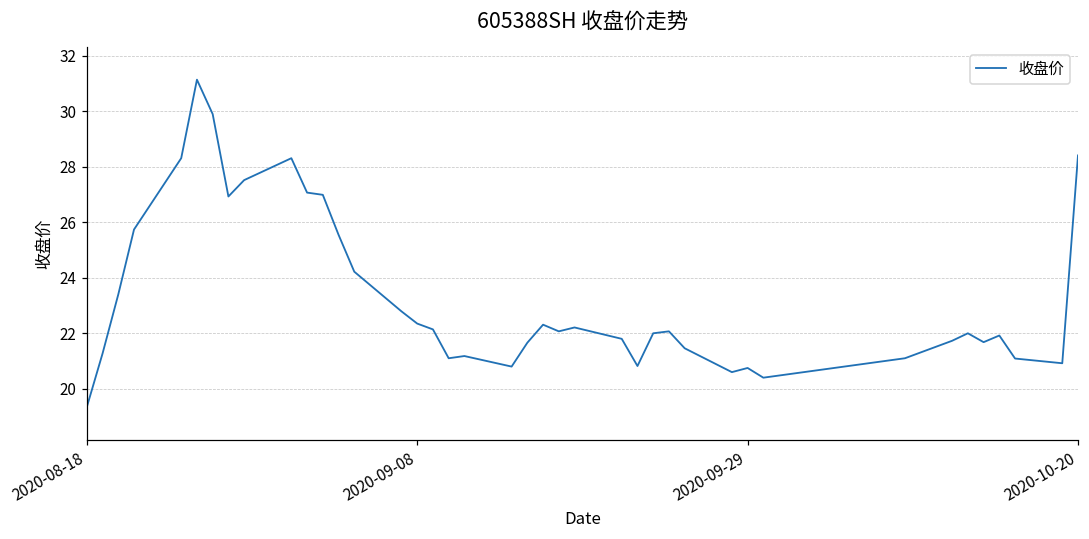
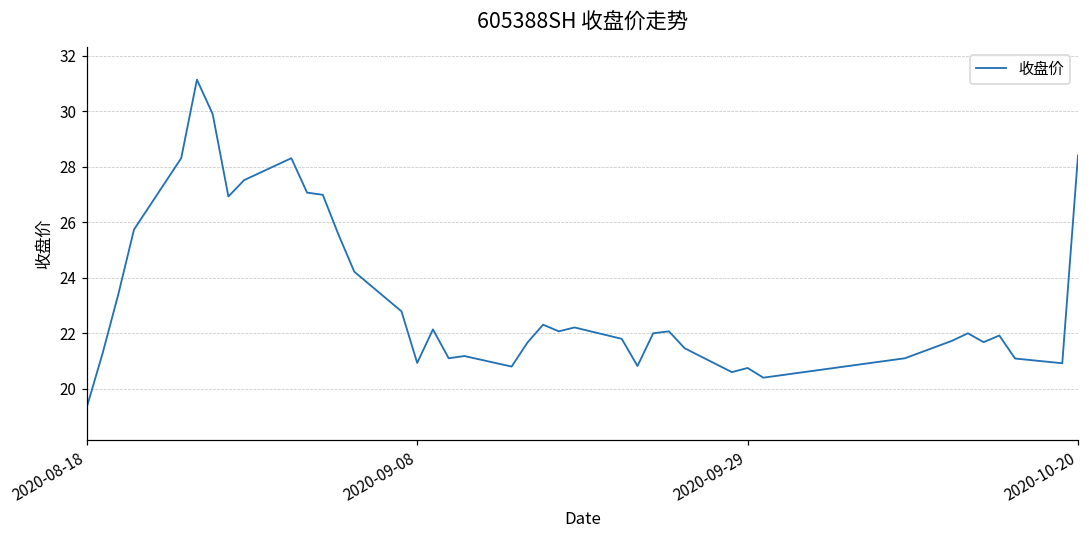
2020-09-08: 22.4 -> 20.9
